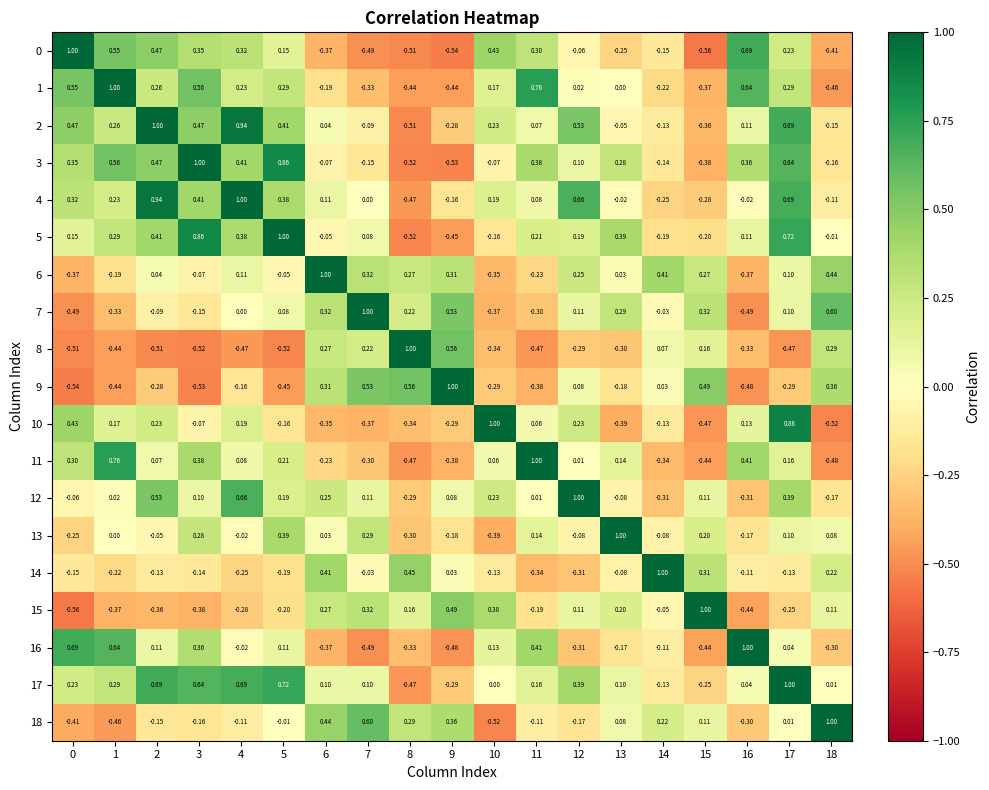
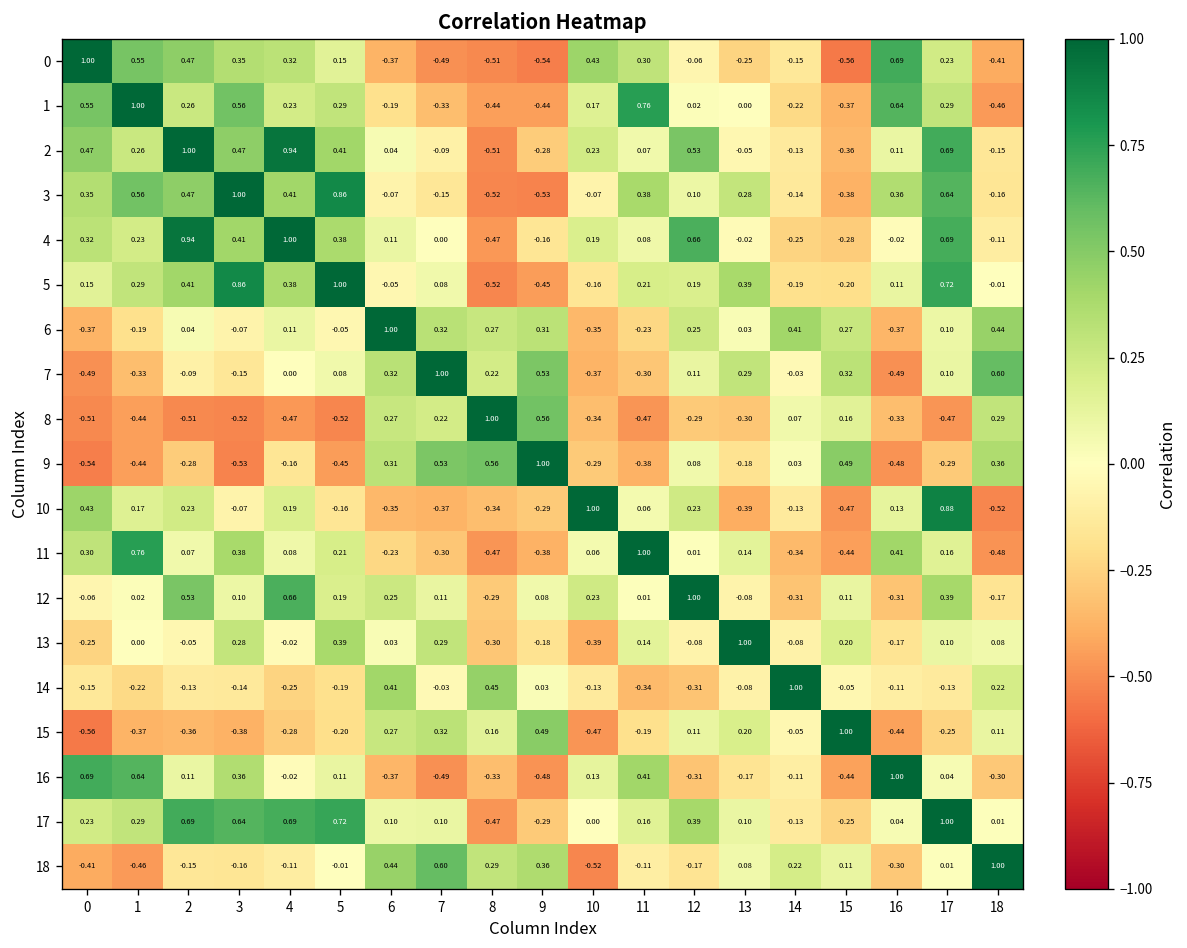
14, 15: 0.31 -> -0.05
15, 10: 0.38 -> -0.47
